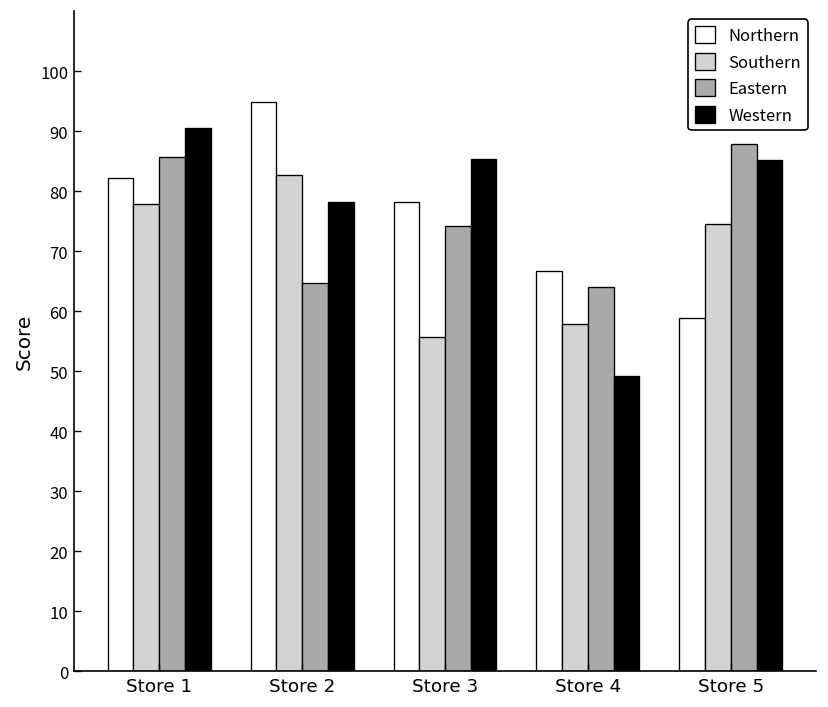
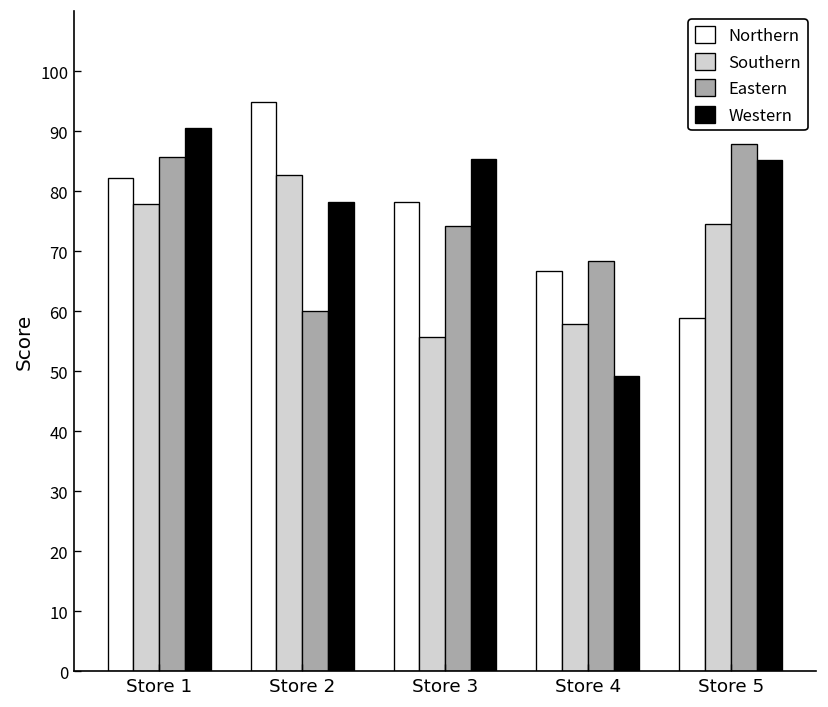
Eastern, Store 2: 65 -> 60
Eastern, Store 4: 64 -> 68
